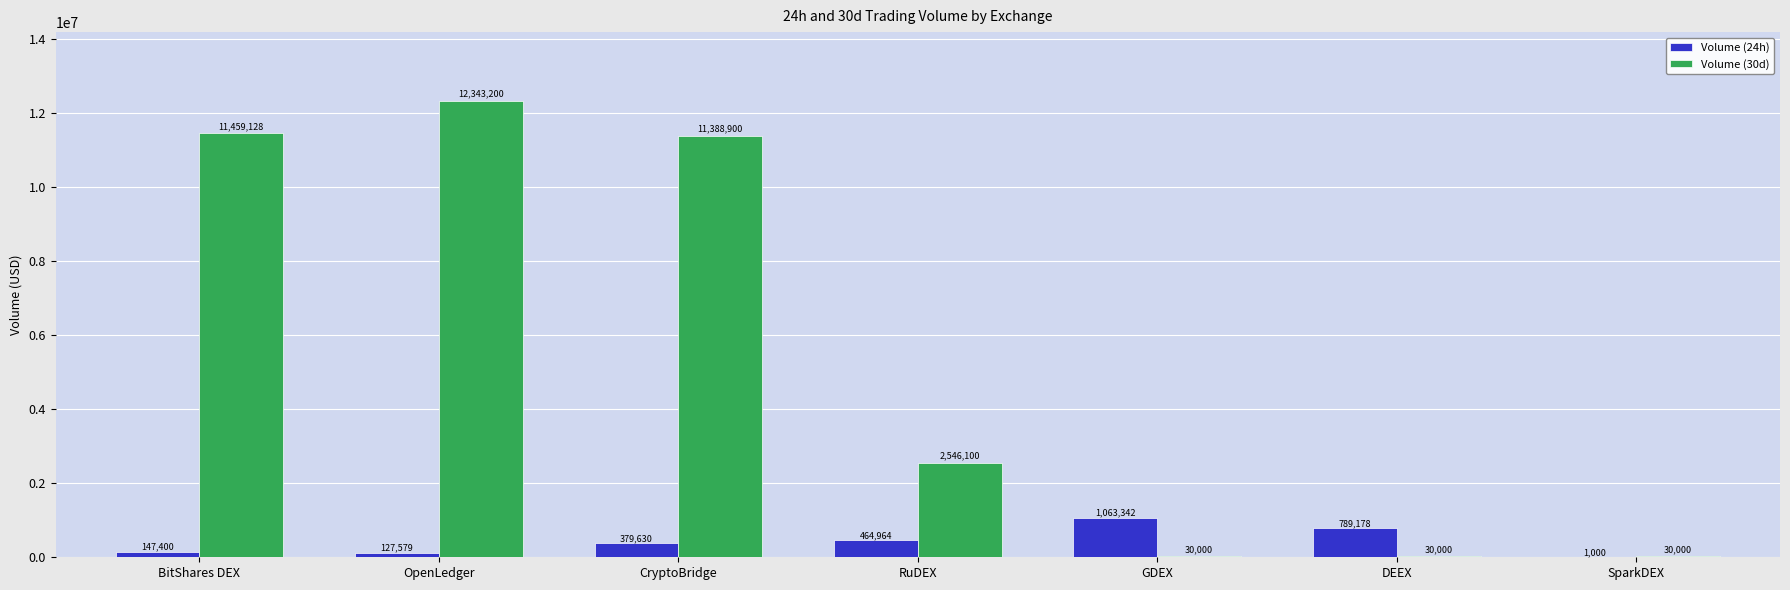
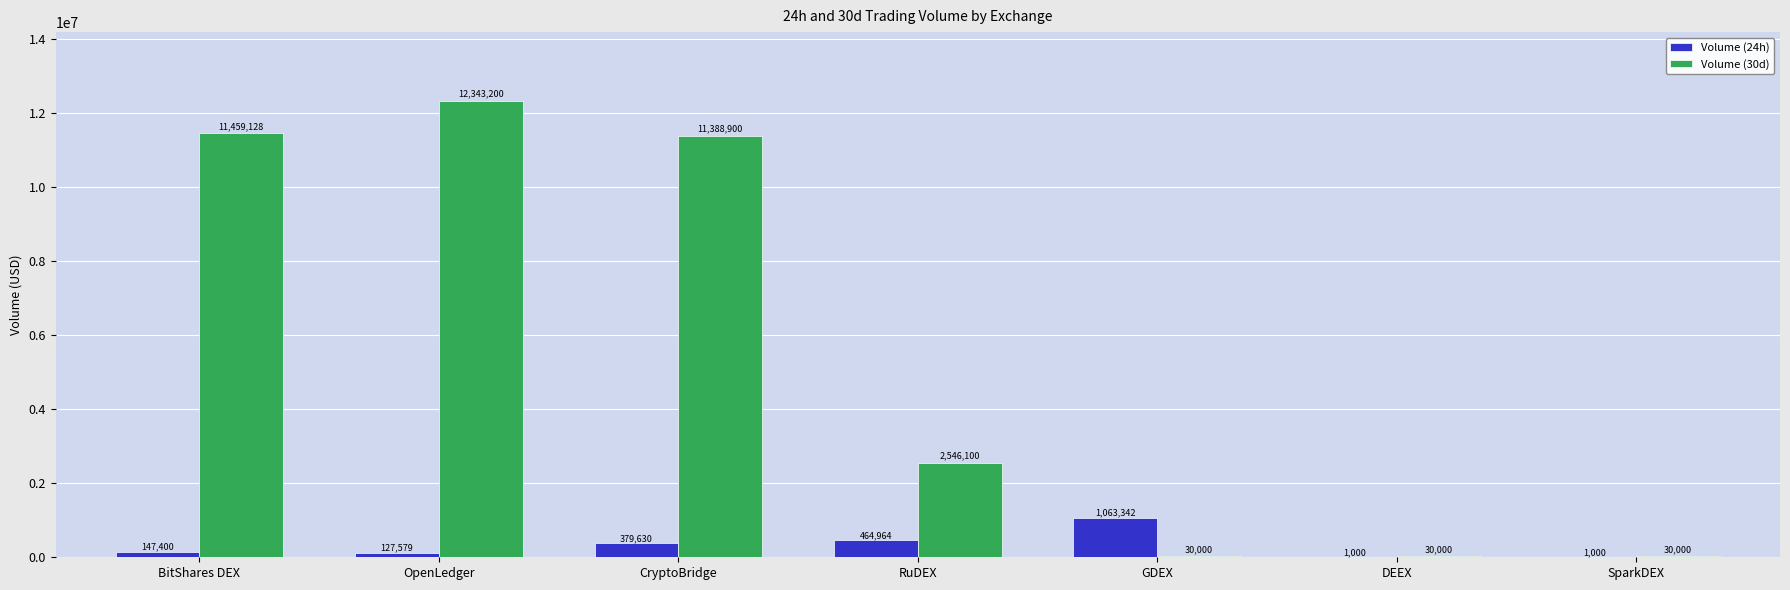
Volume (24h), DEEX: 789,178 -> 1,000
